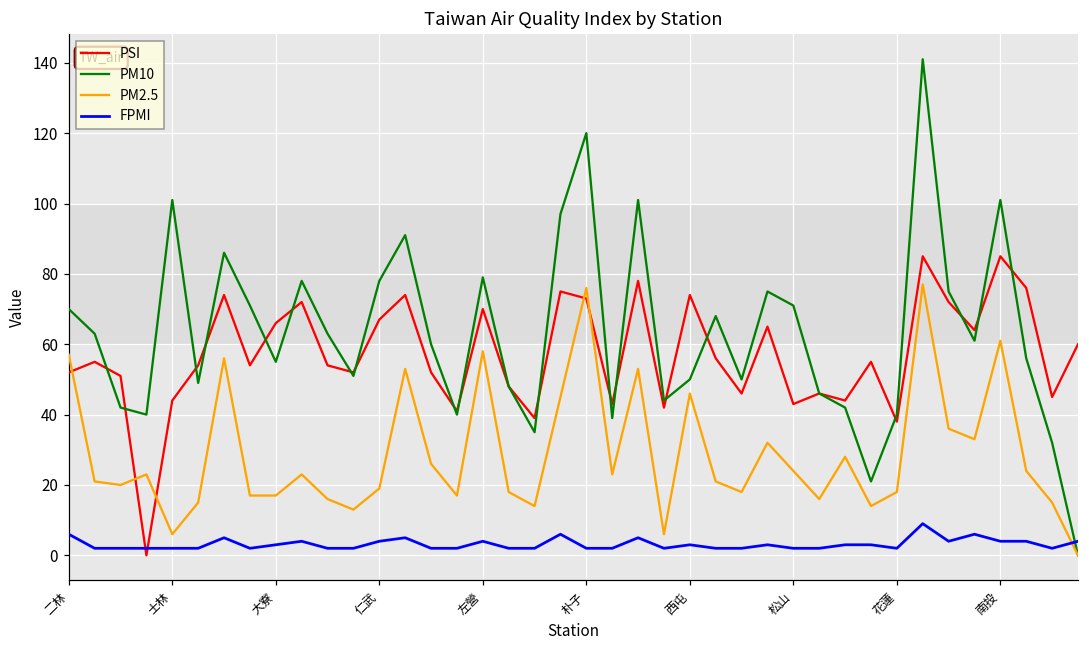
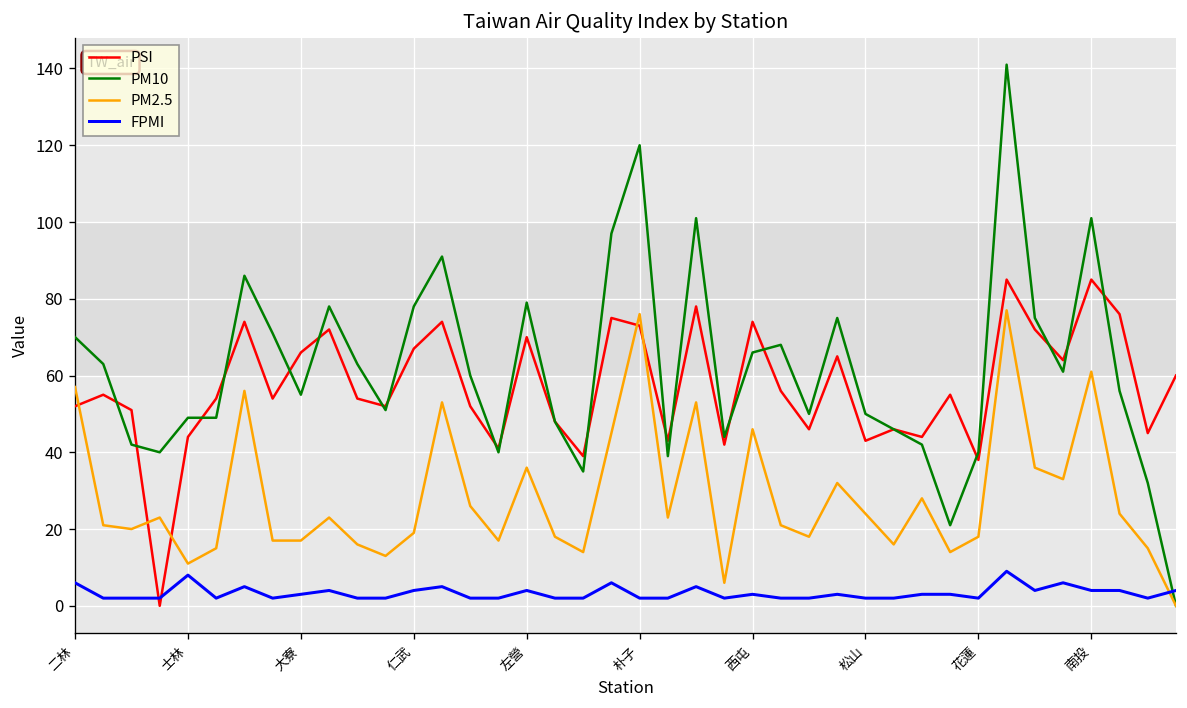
PM10, 士林: 101 -> 49
PM2.5, 士林: 6 -> 11
FPMI, 士林: 2 -> 8
PM2.5, 左營: 58 -> 36
PM10, 西屯: 50 -> 66
PM10, 松山: 71 -> 50
